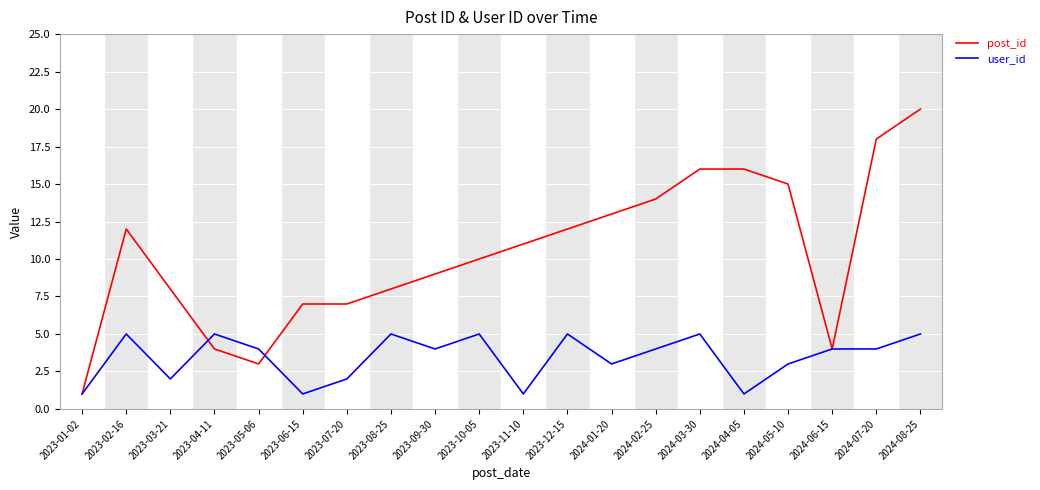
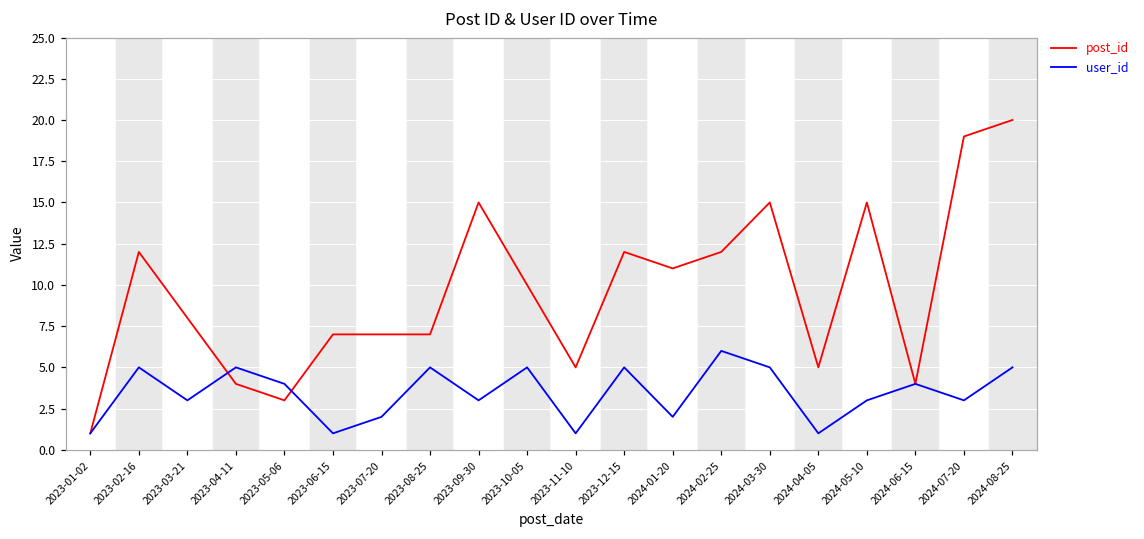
user_id, 2023-03-21: 2 -> 3
post_id, 2023-08-25: 8 -> 7
post_id, 2023-09-30: 9 -> 15
user_id, 2023-09-30: 4 -> 3
post_id, 2023-11-10: 11 -> 5
post_id, 2024-01-20: 13 -> 11
user_id, 2024-01-20: 3 -> 2
post_id, 2024-02-25: 14 -> 12
user_id, 2024-02-25: 4 -> 6
post_id, 2024-03-30: 16 -> 15
post_id, 2024-04-05: 16 -> 5
post_id, 2024-07-20: 18 -> 19
user_id, 2024-07-20: 4 -> 3
